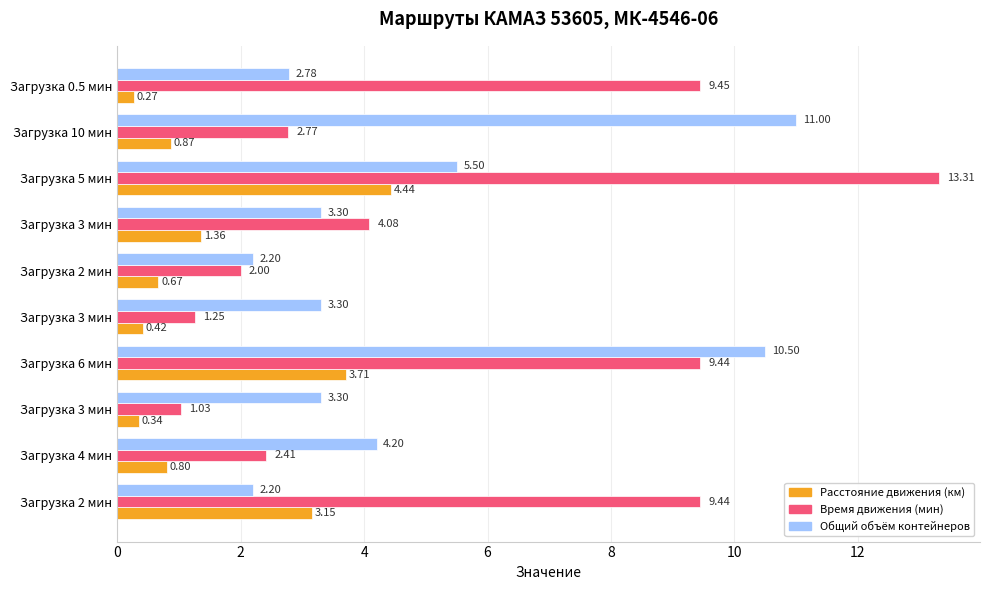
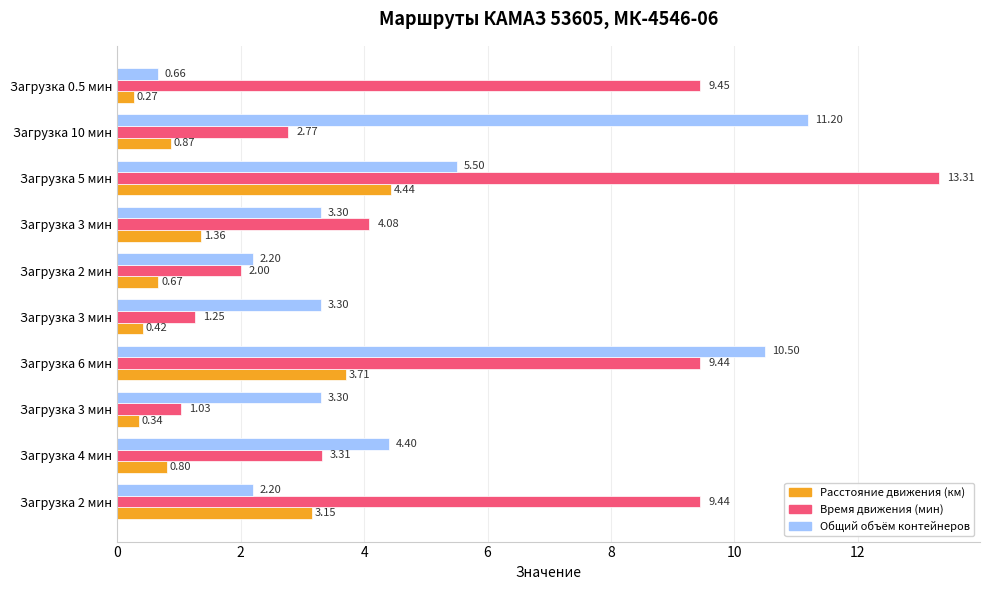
Общий объём контейнеров, Загрузка 0.5 мин: 2.78 -> 0.66
Общий объём контейнеров, Загрузка 10 мин: 11.00 -> 11.20
Общий объём контейнеров, Загрузка 4 мин: 4.20 -> 4.40
Время движения (мин), Загрузка 4 мин: 2.41 -> 3.31
